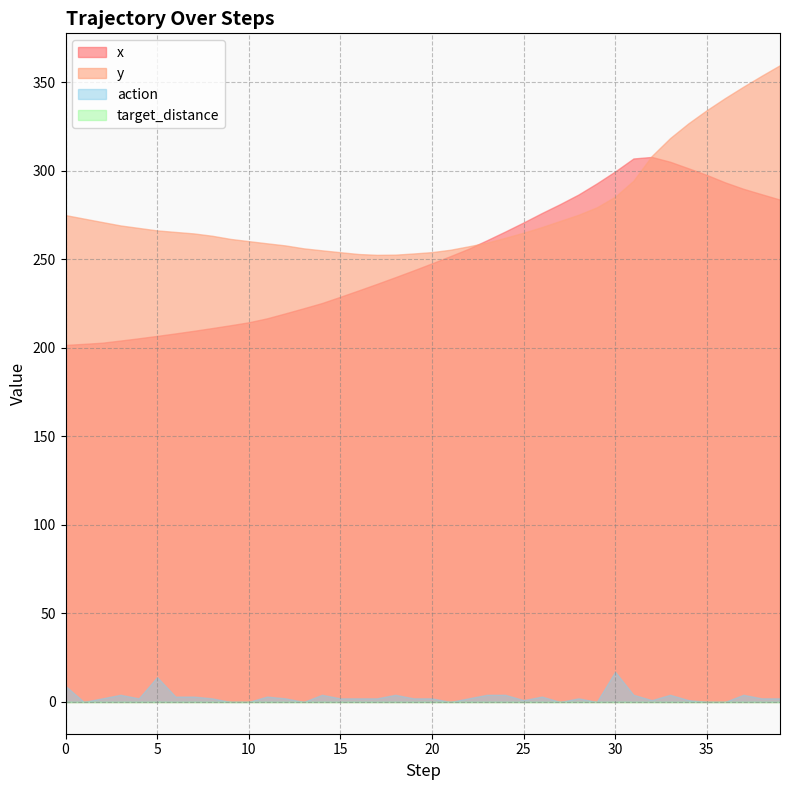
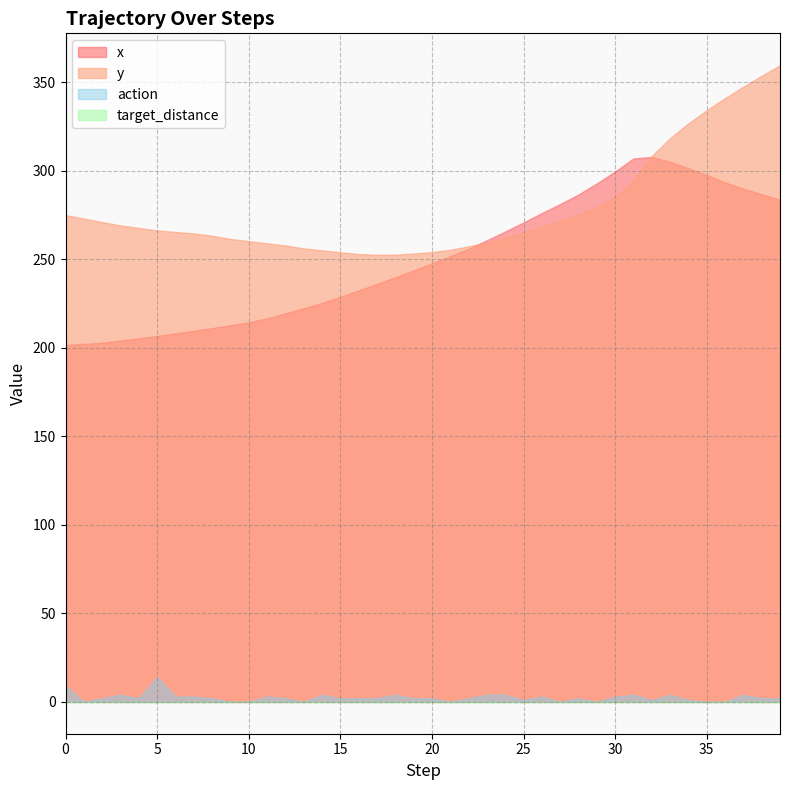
action, 30: 17 -> 3
